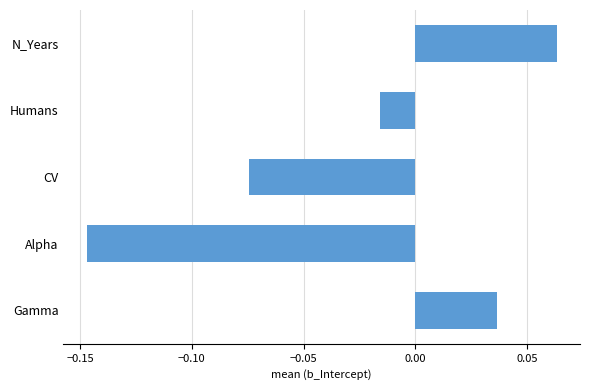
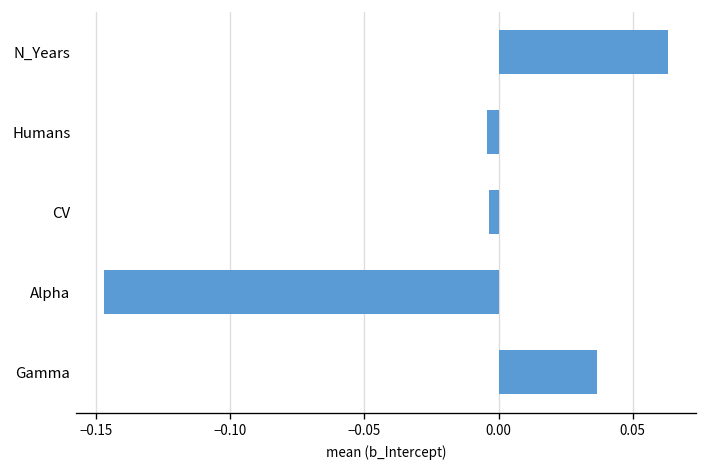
Humans: -0.016 -> -0.004
CV: -0.075 -> -0.004
